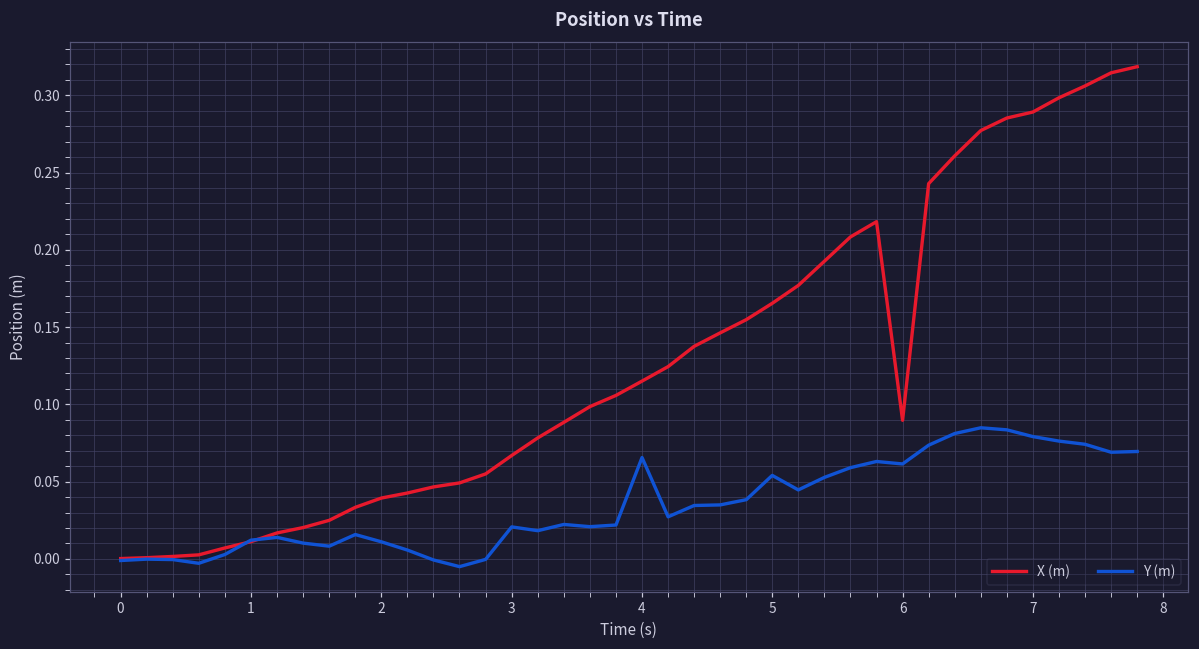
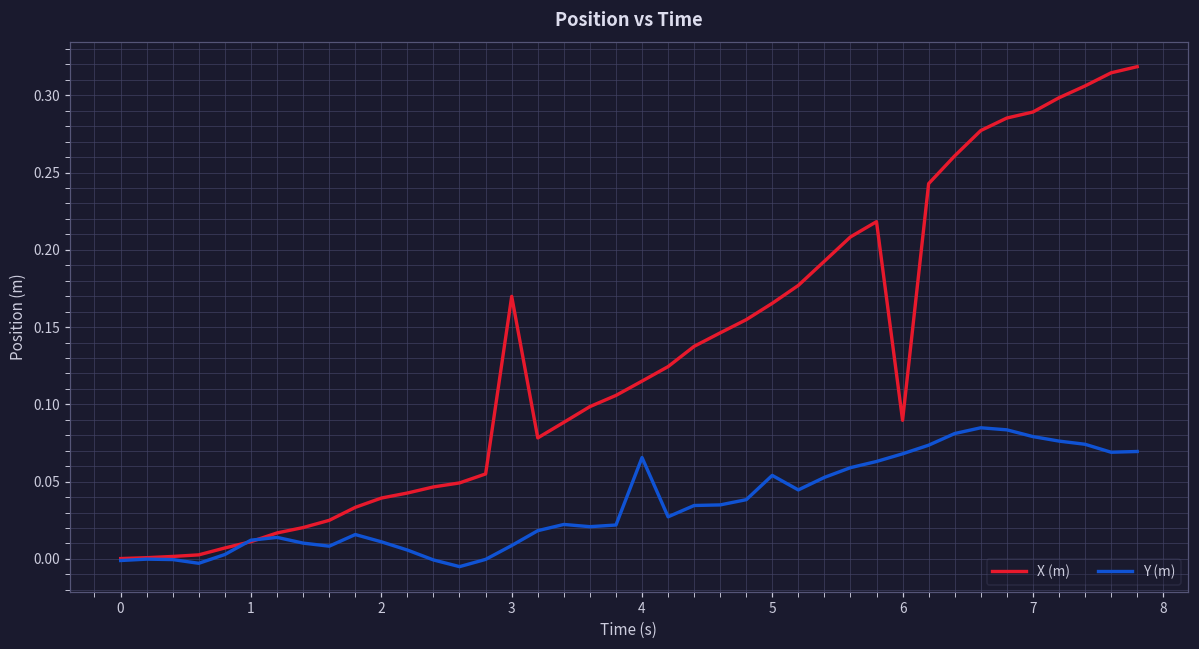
X (m), 3: 0.067 -> 0.170
Y (m), 3: 0.021 -> 0.009
Y (m), 6: 0.061 -> 0.068
